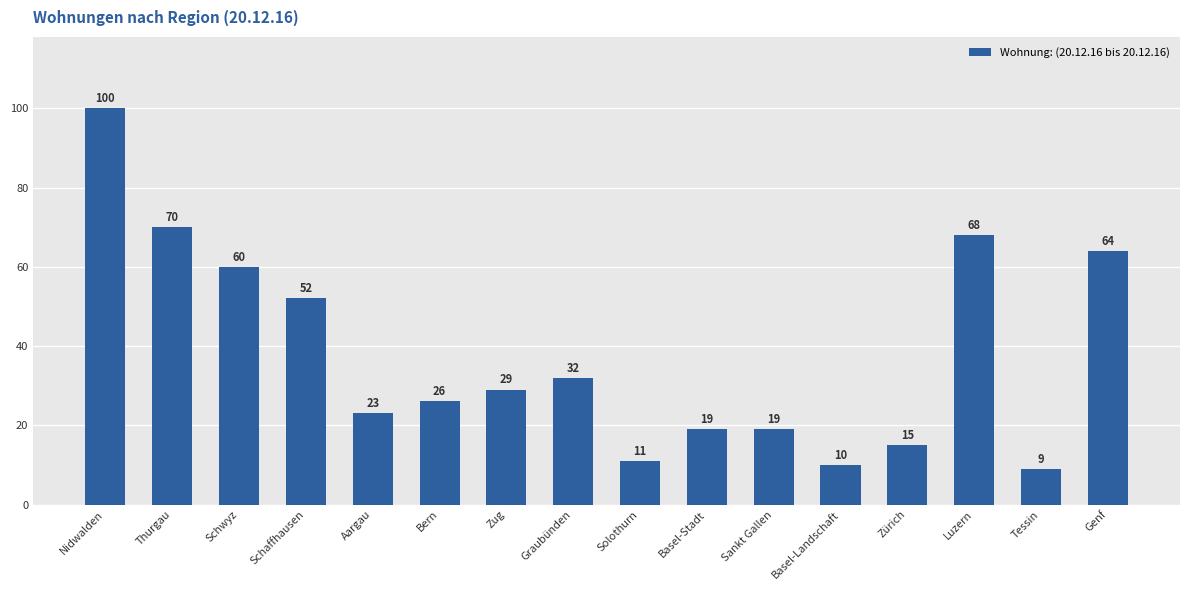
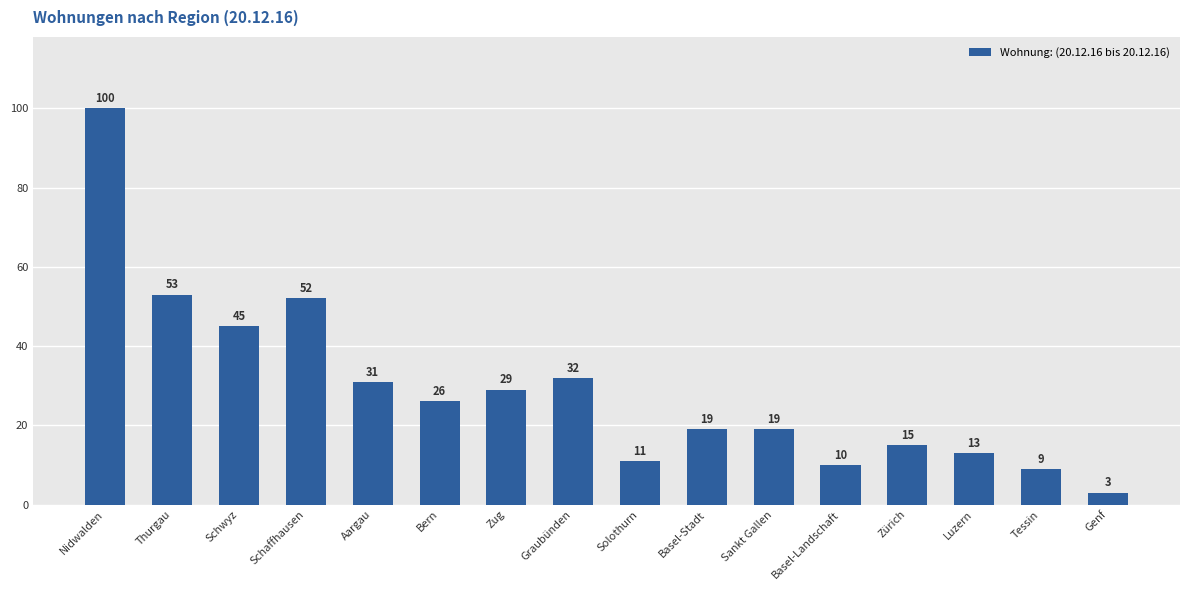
Thurgau: 70 -> 53
Schwyz: 60 -> 45
Aargau: 23 -> 31
Luzern: 68 -> 13
Genf: 64 -> 3
